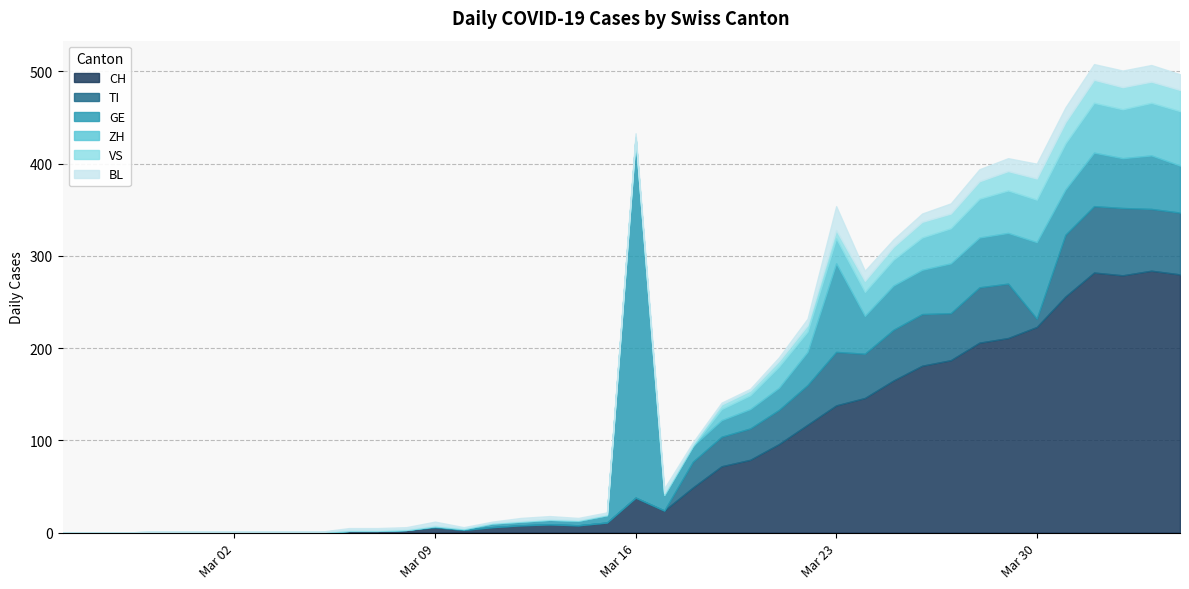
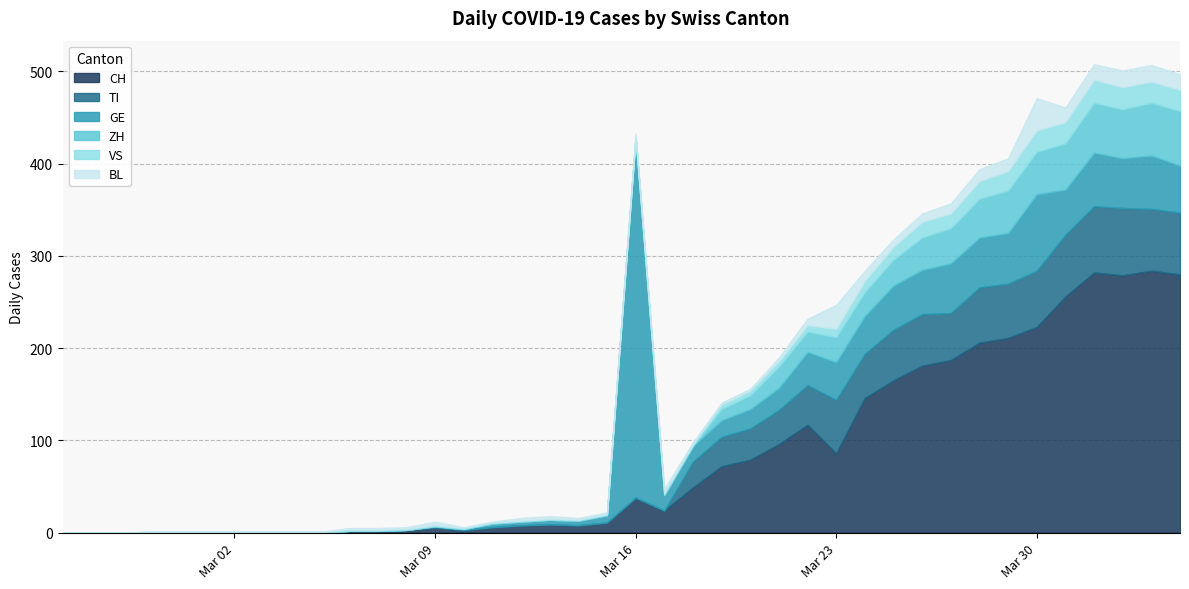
CH, Mar 23: 140 -> 90
GE, Mar 23: 100 -> 40
TI, Mar 30: 10 -> 60
BL, Mar 30: 20 -> 40
